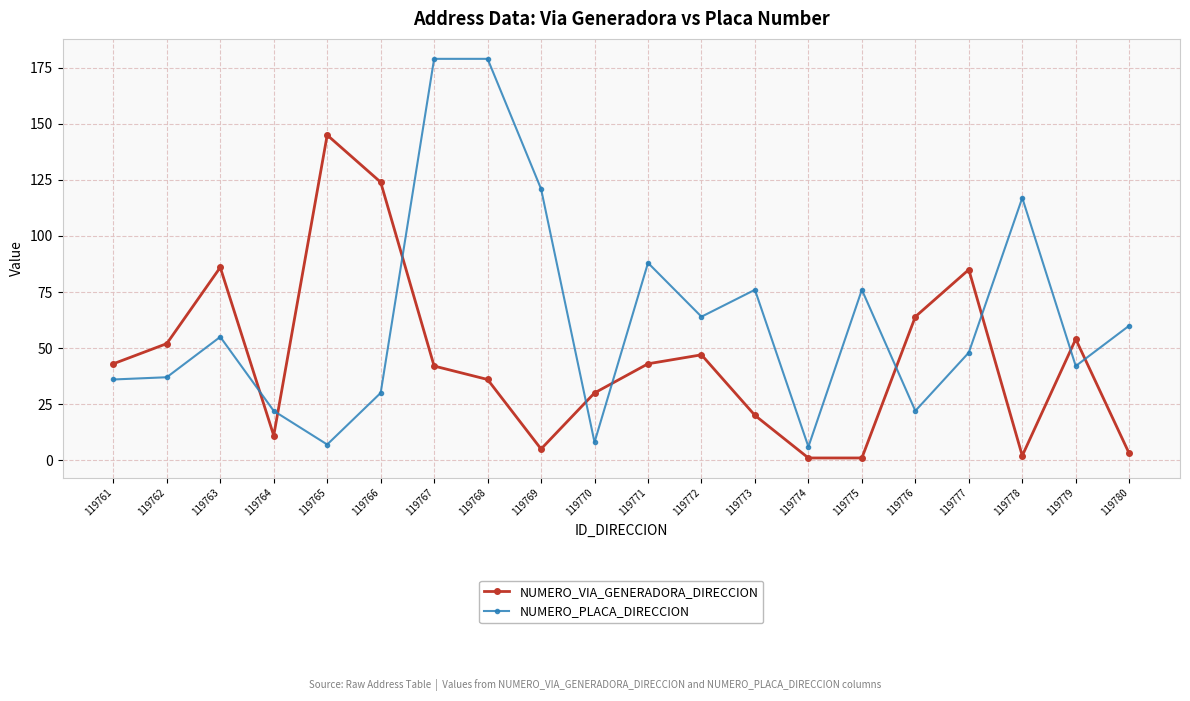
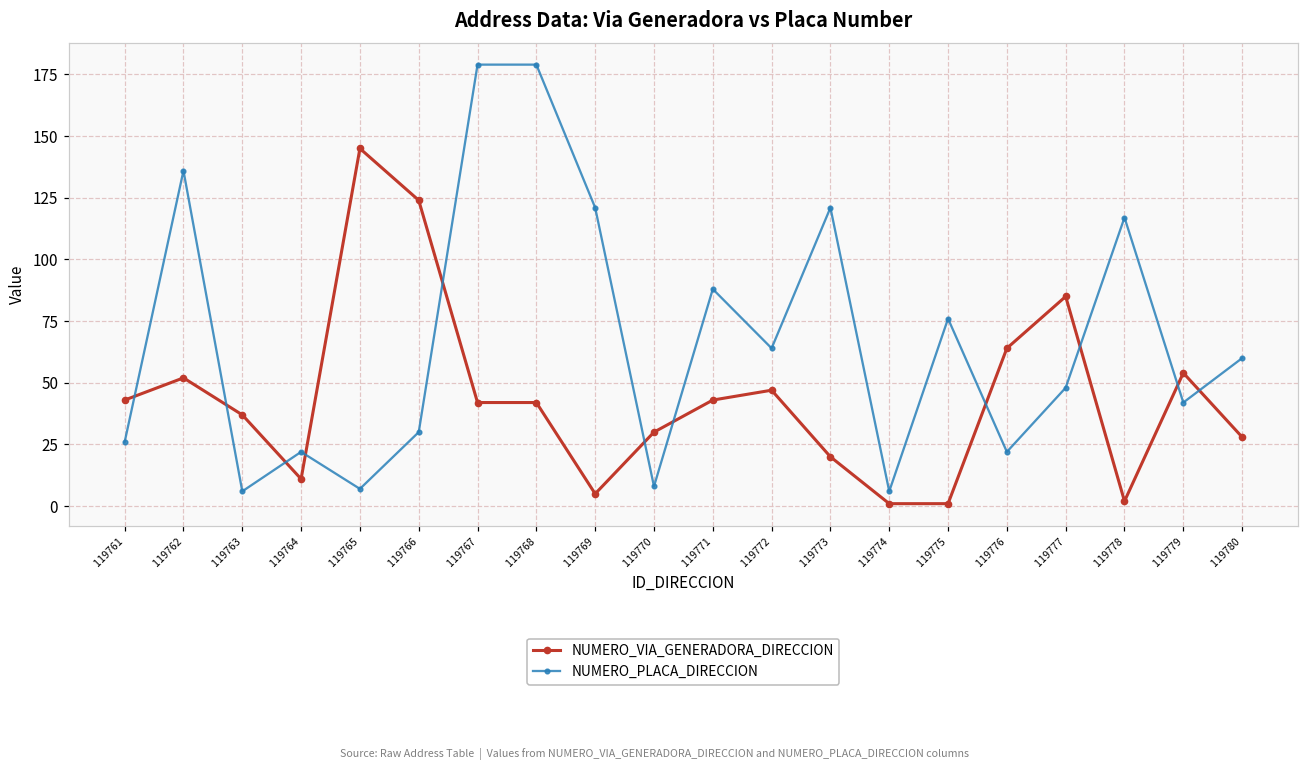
NUMERO_PLACA_DIRECCION, 119761: 36 -> 26
NUMERO_PLACA_DIRECCION, 119762: 37 -> 136
NUMERO_VIA_GENERADORA_DIRECCION, 119763: 86 -> 37
NUMERO_PLACA_DIRECCION, 119763: 55 -> 6
NUMERO_VIA_GENERADORA_DIRECCION, 119768: 36 -> 42
NUMERO_PLACA_DIRECCION, 119773: 76 -> 121
NUMERO_VIA_GENERADORA_DIRECCION, 119780: 3 -> 28
